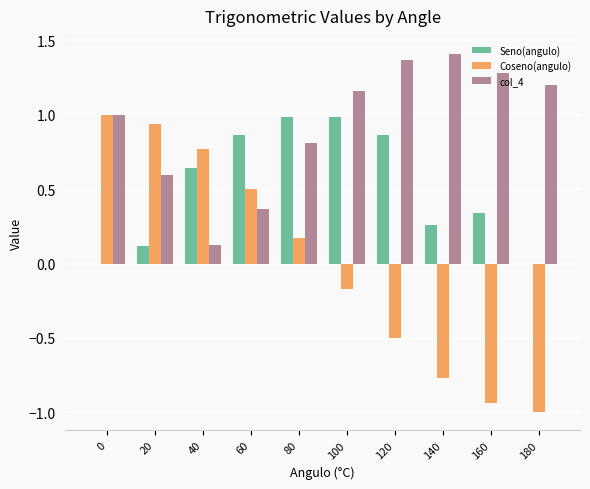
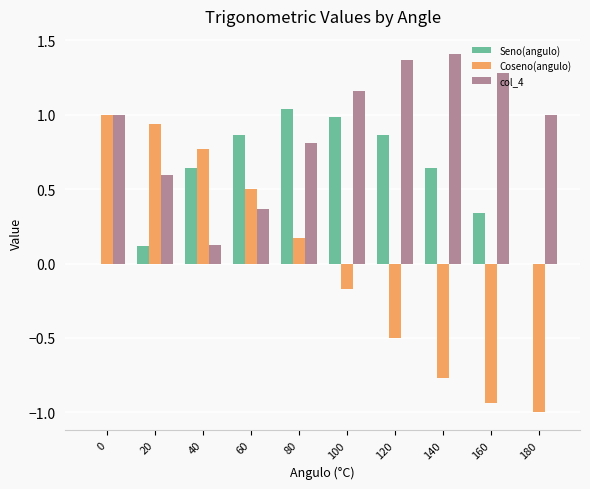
Seno(angulo), 80: 0.98 -> 1.04
Seno(angulo), 140: 0.26 -> 0.64
col_4, 180: 1.20 -> 1.00
